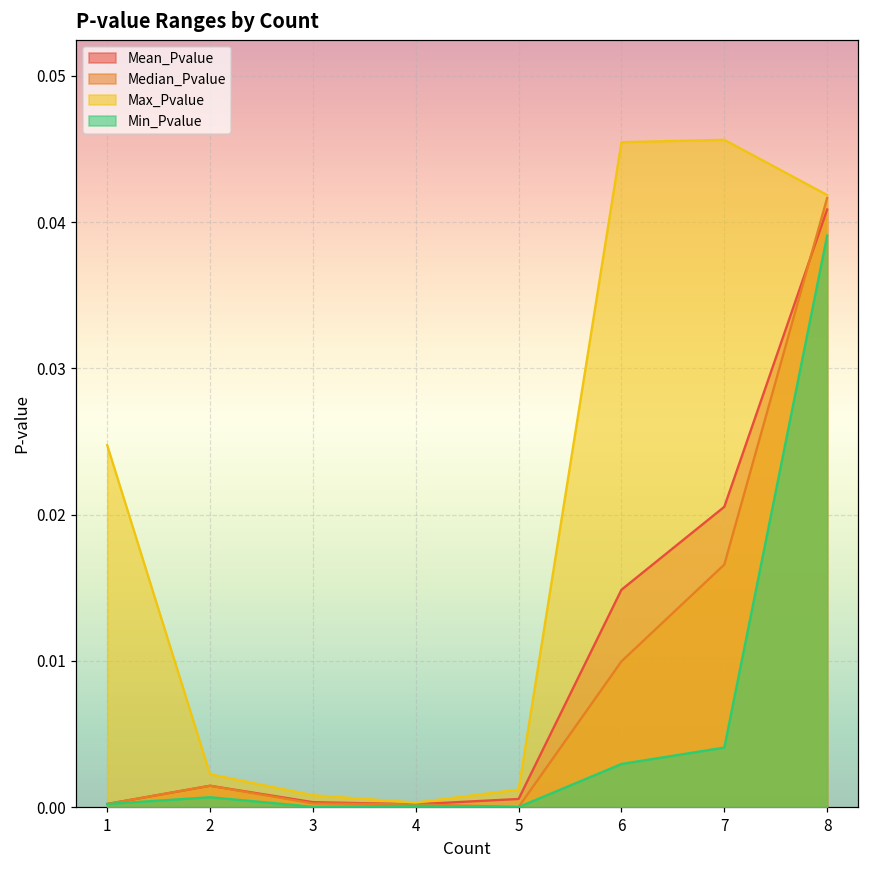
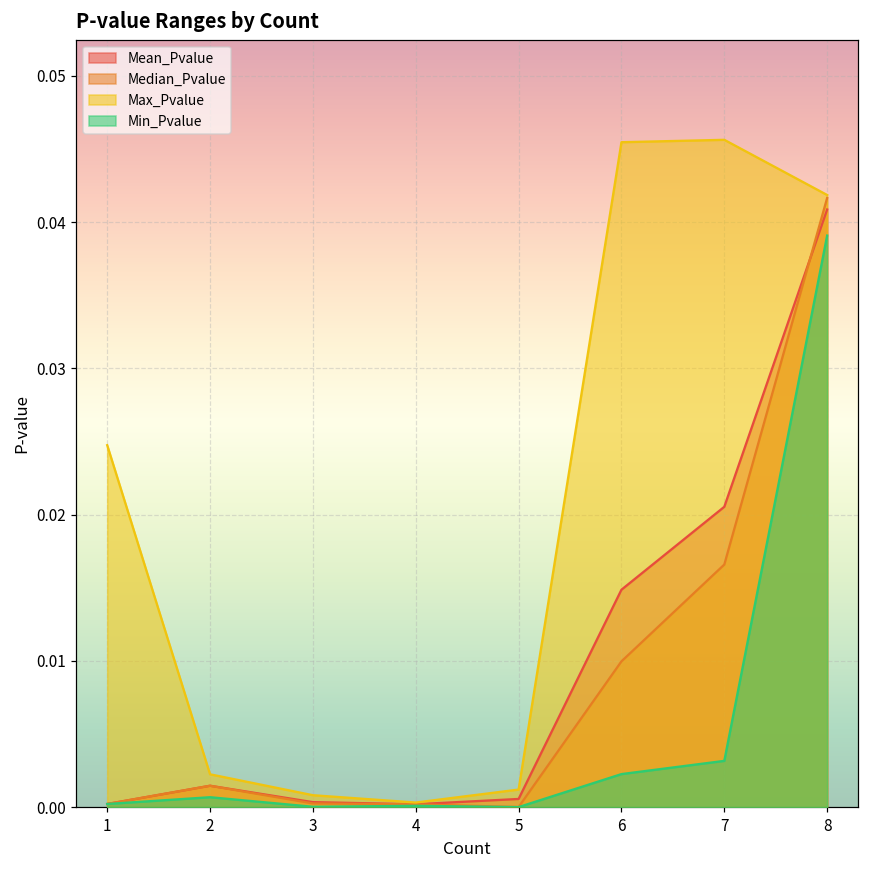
Min_Pvalue, 6: 0.0029 -> 0.0023
Min_Pvalue, 7: 0.0041 -> 0.0032
